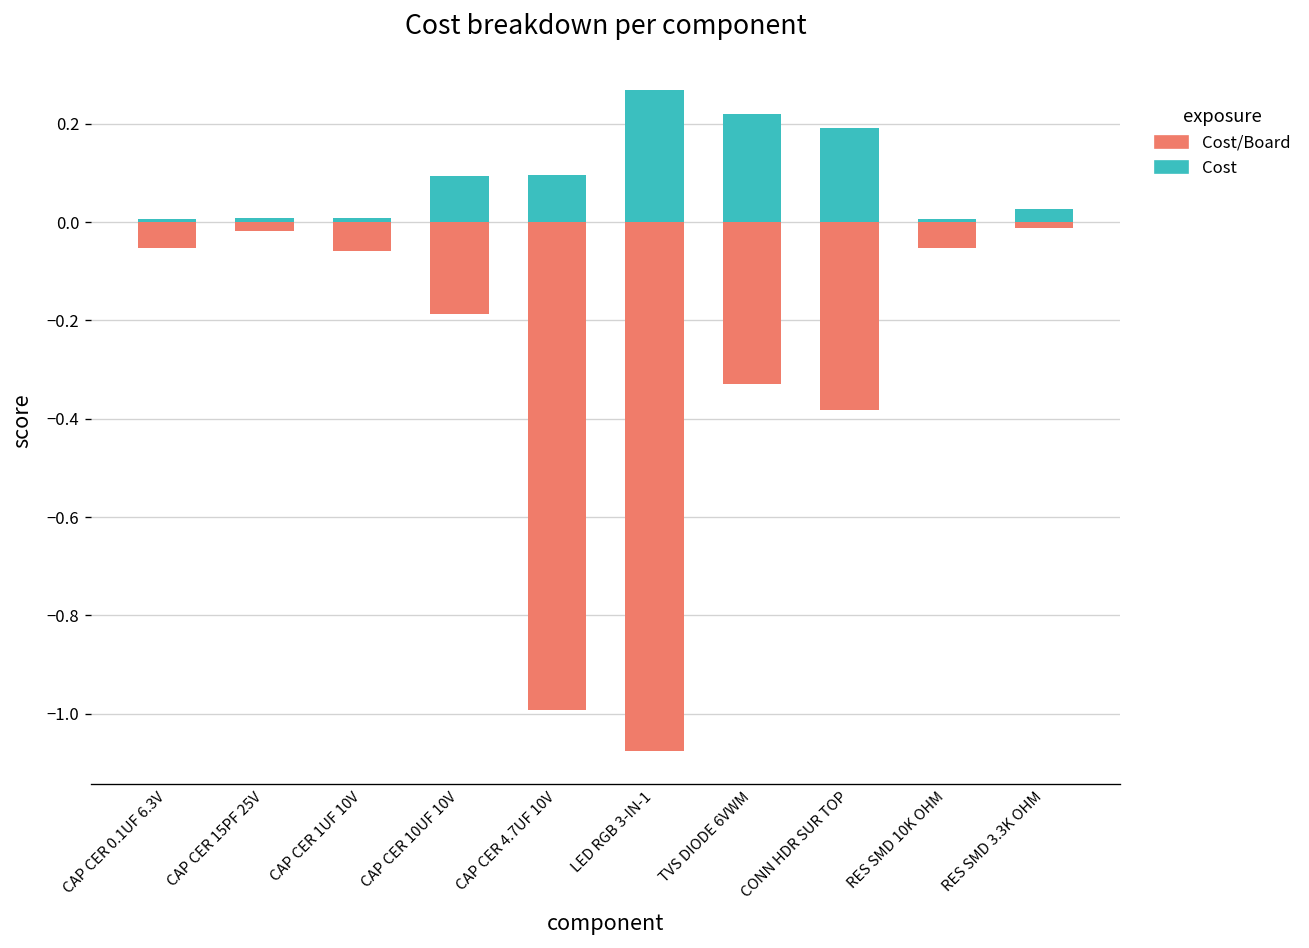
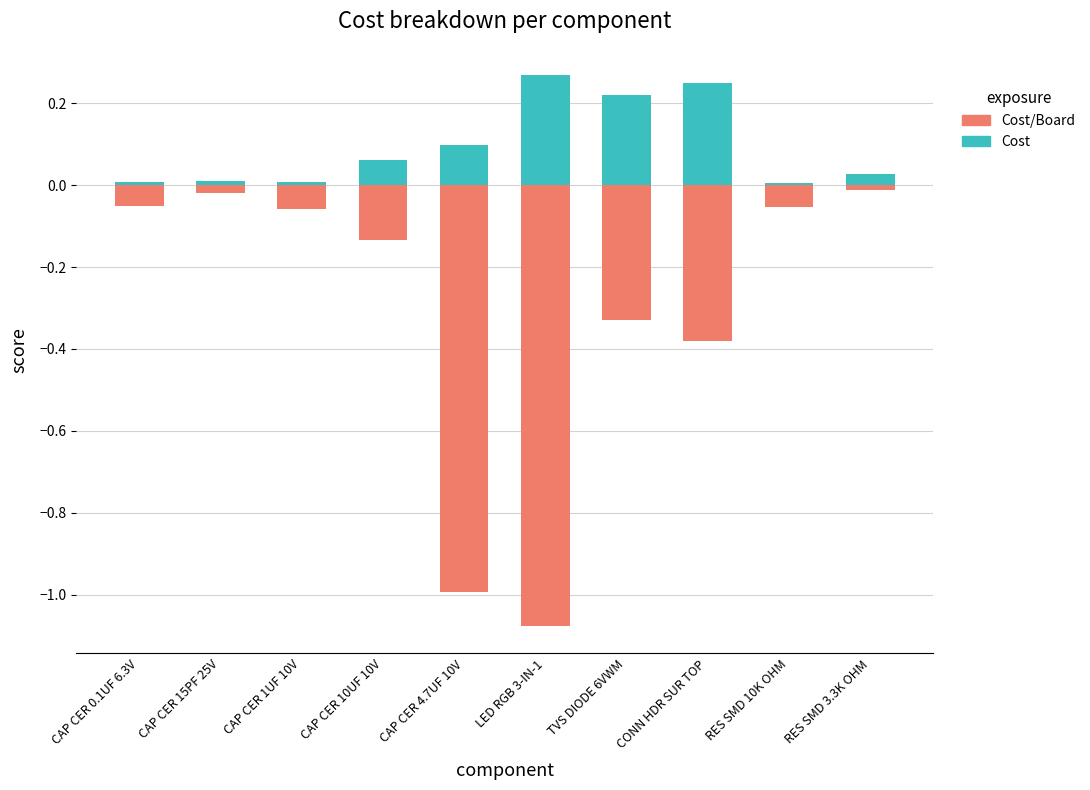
Cost/Board, CAP CER 10UF 10V: -0.19 -> -0.13
Cost, CAP CER 10UF 10V: 0.09 -> 0.06
Cost, CONN HDR SUR TOP: 0.19 -> 0.25
